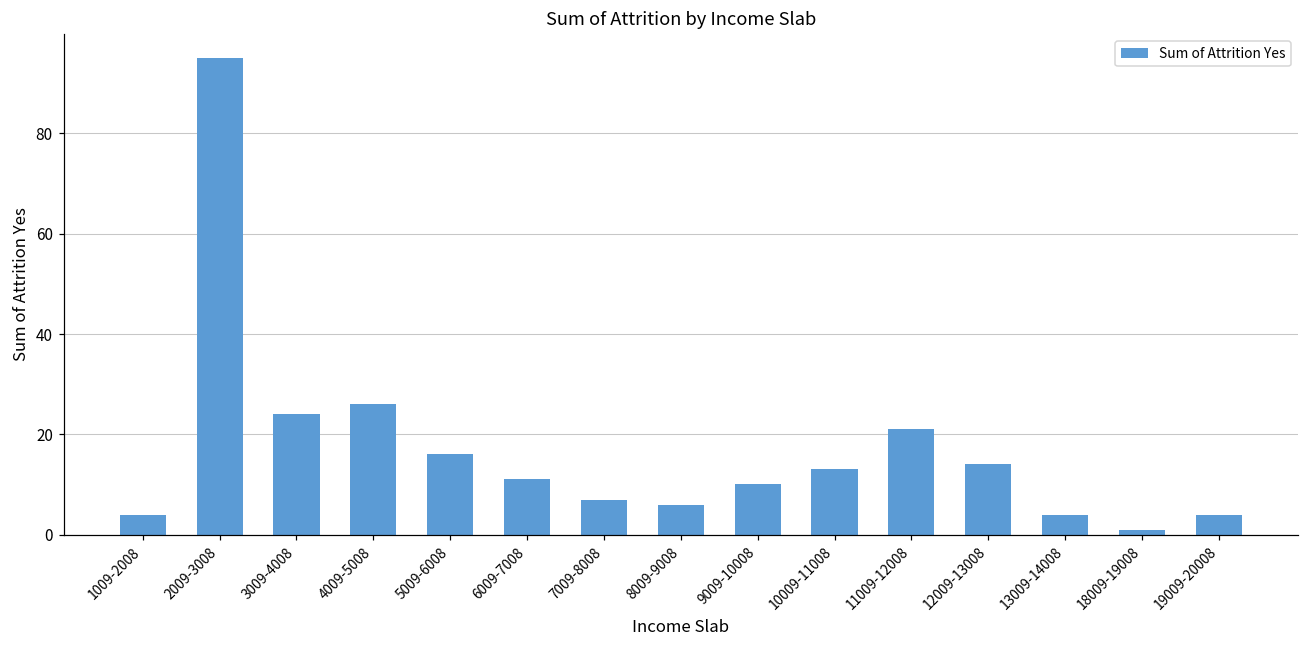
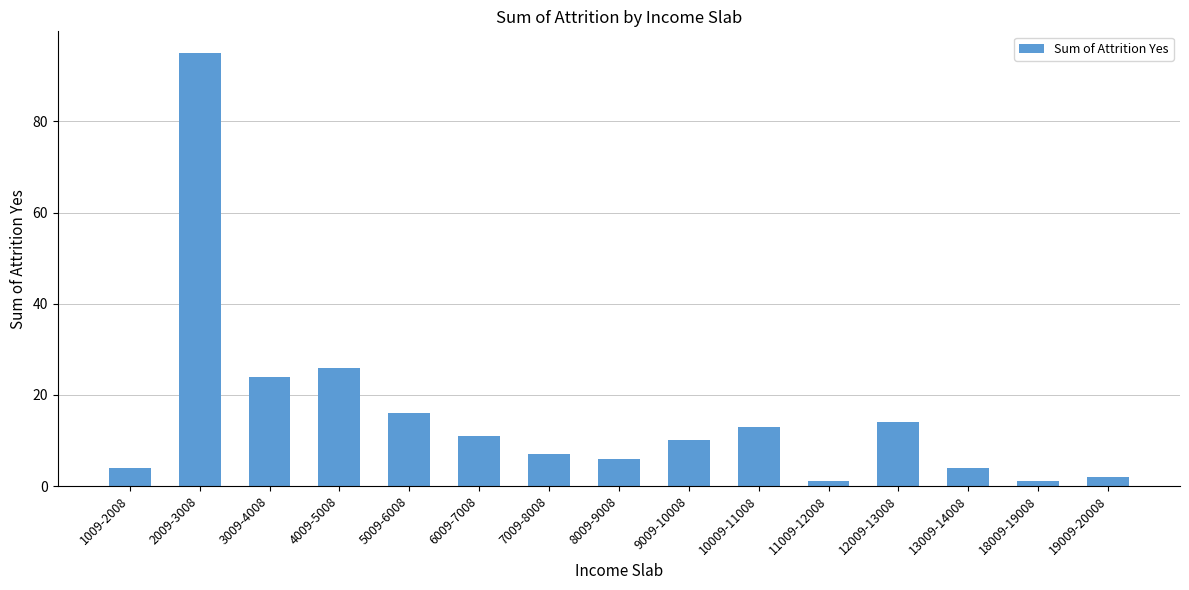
11009-12008: 21 -> 1
19009-20008: 4 -> 2
